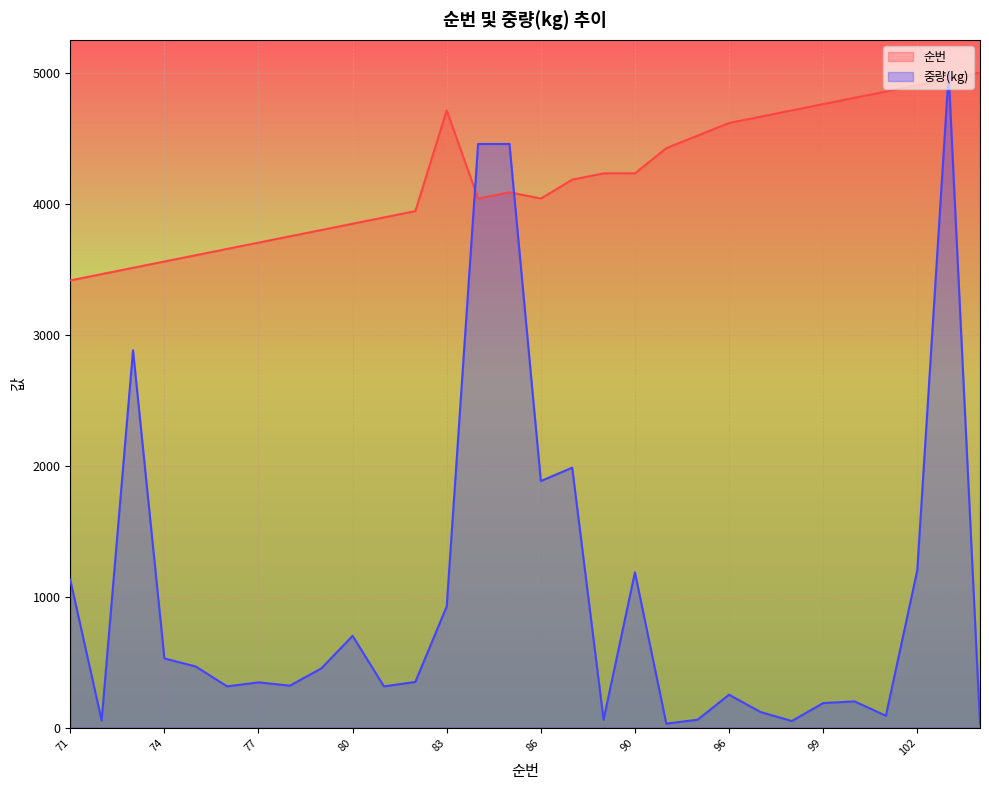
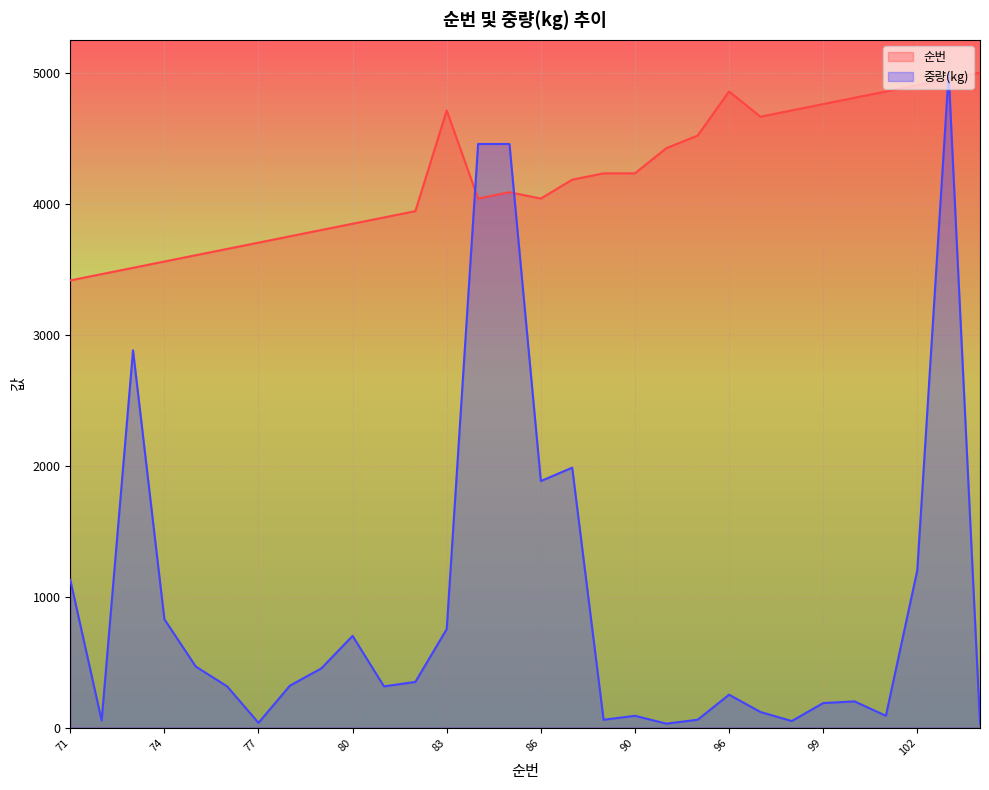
중량(kg), 74: 530 -> 830
중량(kg), 77: 350 -> 40
중량(kg), 83: 930 -> 750
중량(kg), 90: 1190 -> 90
순번, 96: 4620 -> 4860
